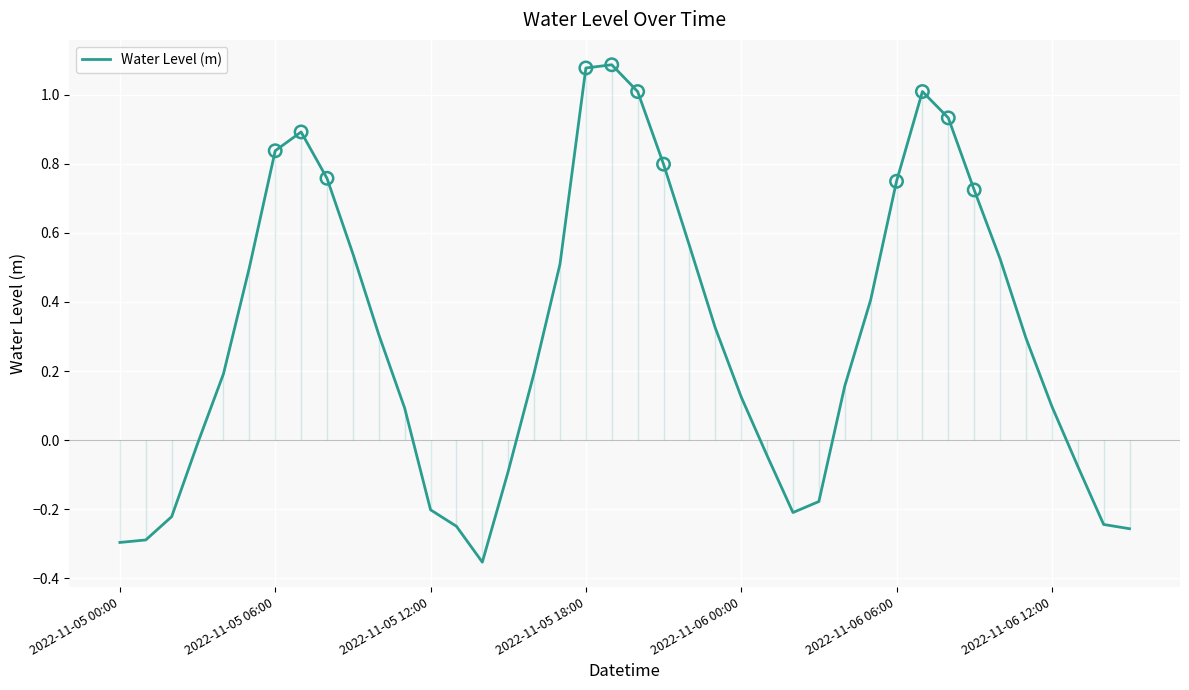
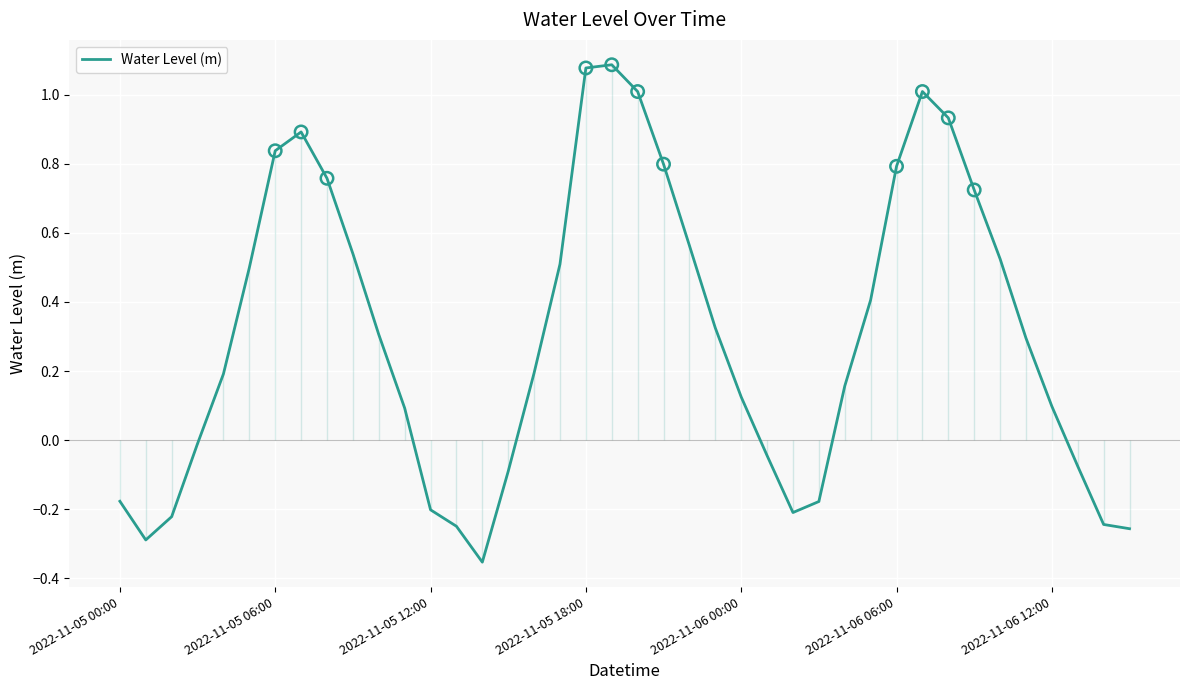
Water Level (m), 2022-11-05 00:00: -0.30 -> -0.18
Water Level (m), 2022-11-06 06:00: 0.75 -> 0.79
